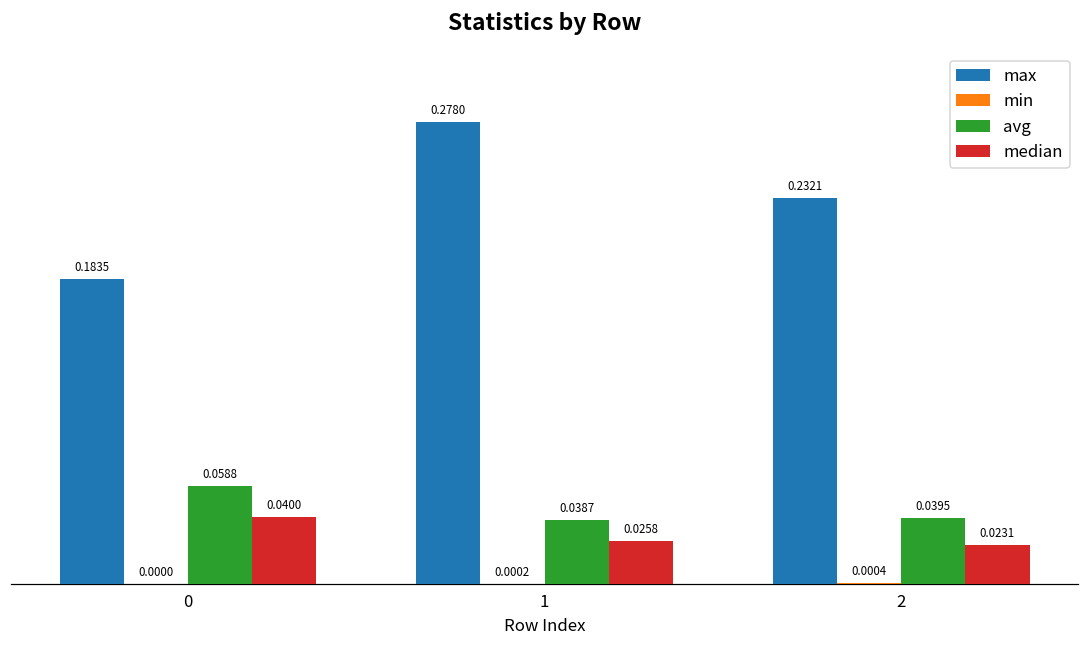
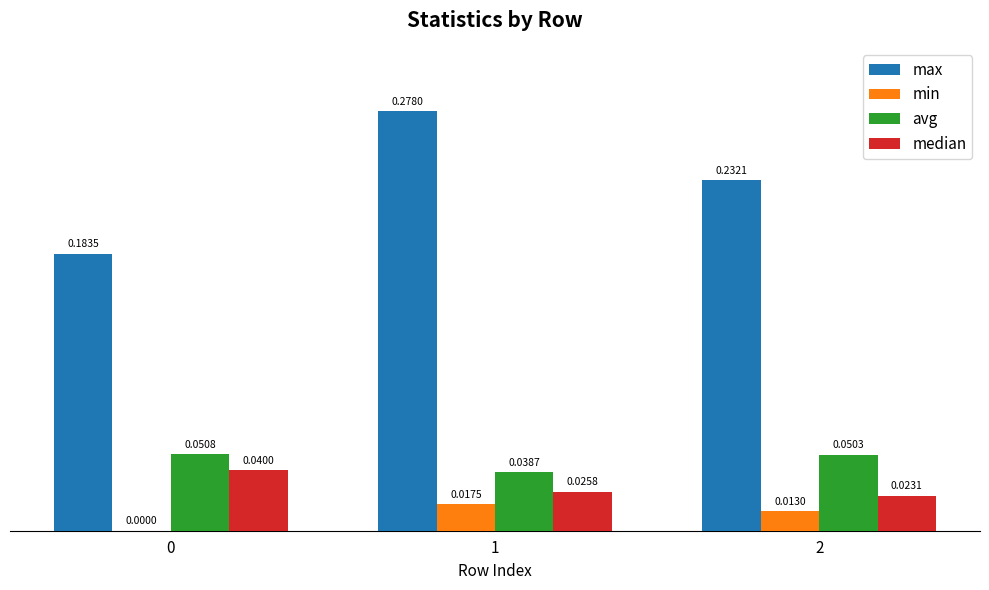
avg, 0: 0.0588 -> 0.0508
min, 1: 0.0002 -> 0.0175
min, 2: 0.0004 -> 0.0130
avg, 2: 0.0395 -> 0.0503
